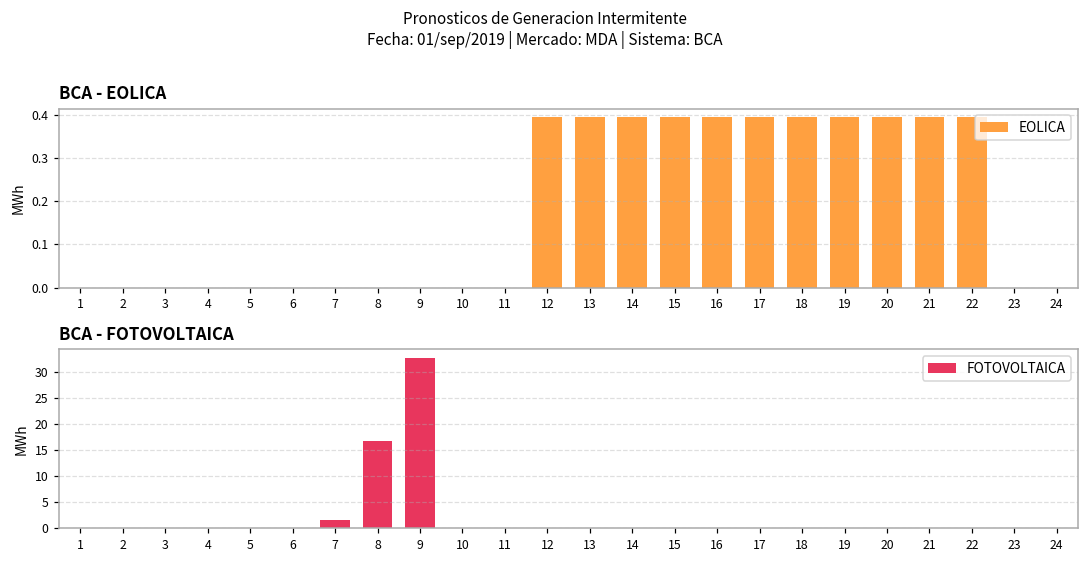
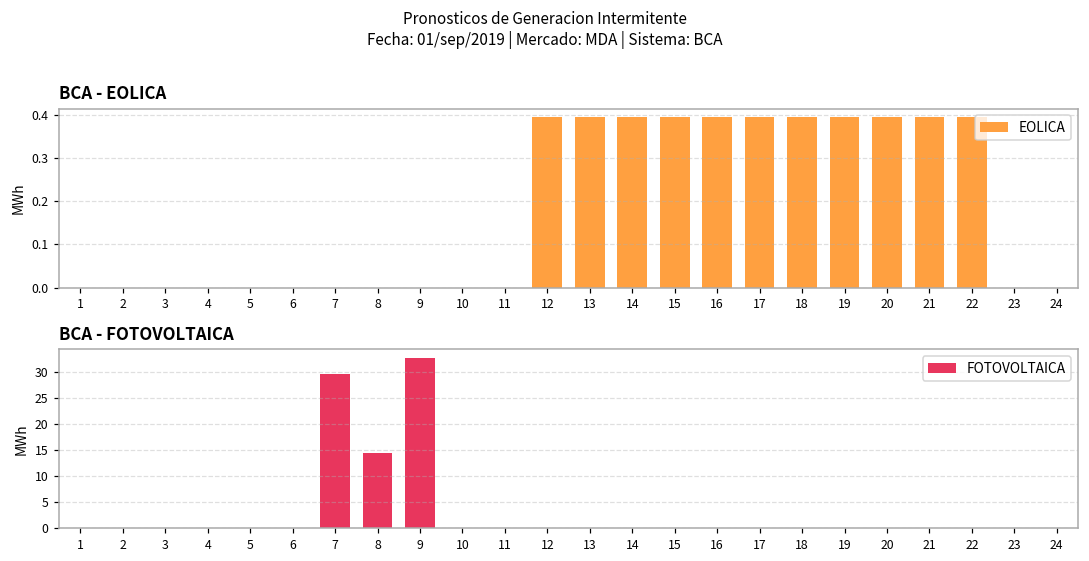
BCA - FOTOVOLTAICA, 7: 2 -> 30
BCA - FOTOVOLTAICA, 8: 17 -> 15
